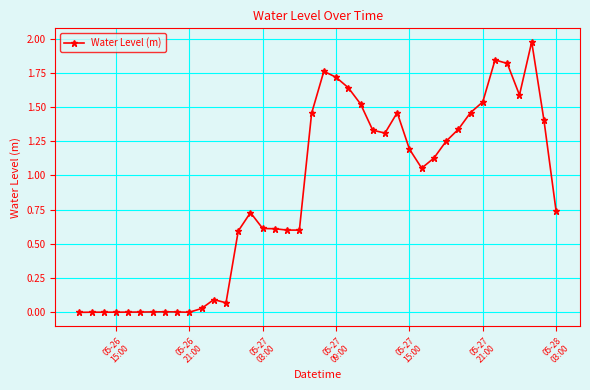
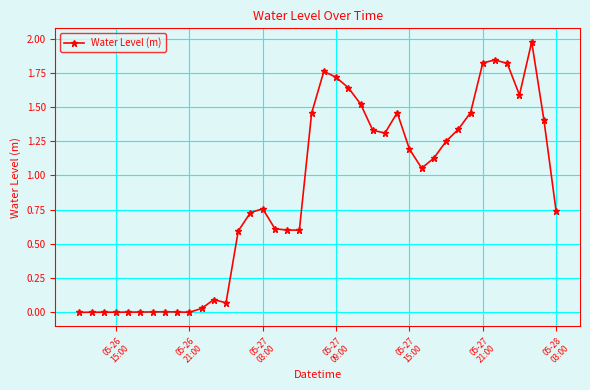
05-27 03:00: 0.61 -> 0.76
05-27 21:00: 1.54 -> 1.82
